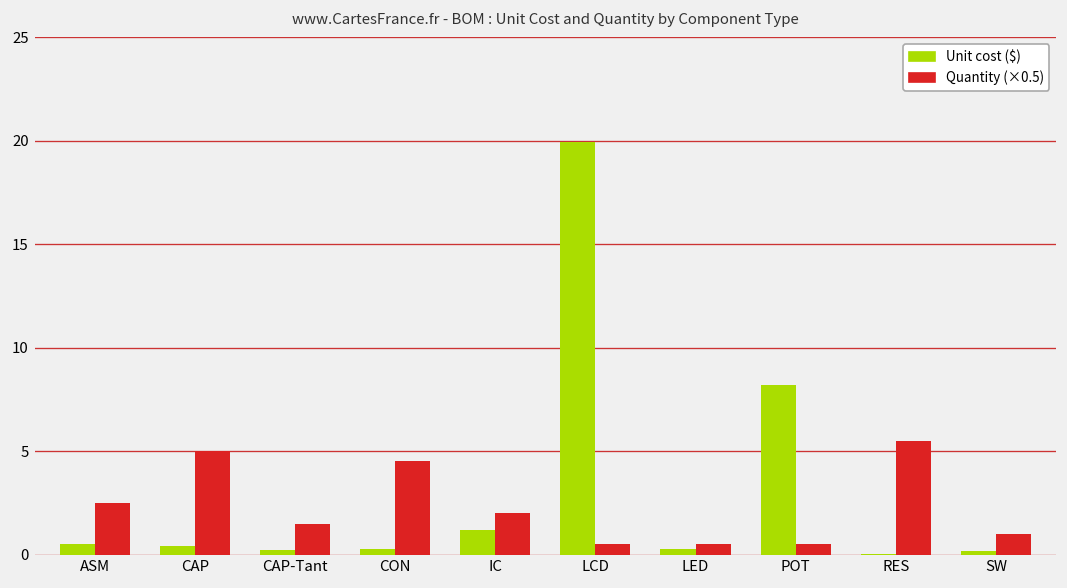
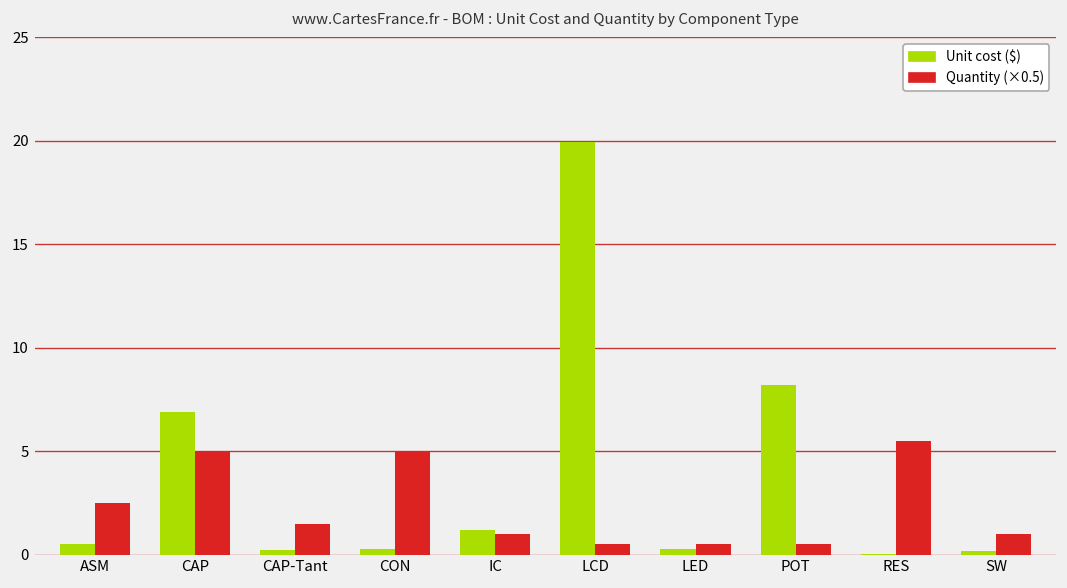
Unit cost ($), CAP: 0.4 -> 6.9
Quantity (×0.5), CON: 4.5 -> 5.0
Quantity (×0.5), IC: 2.0 -> 1.0
